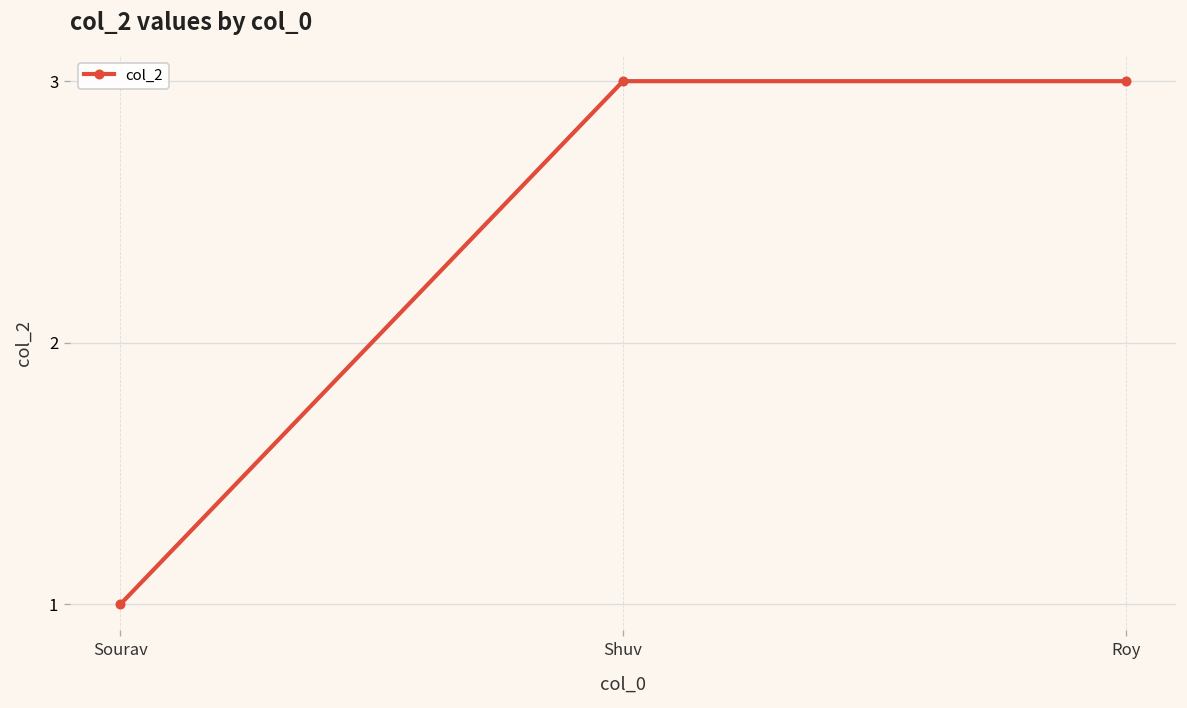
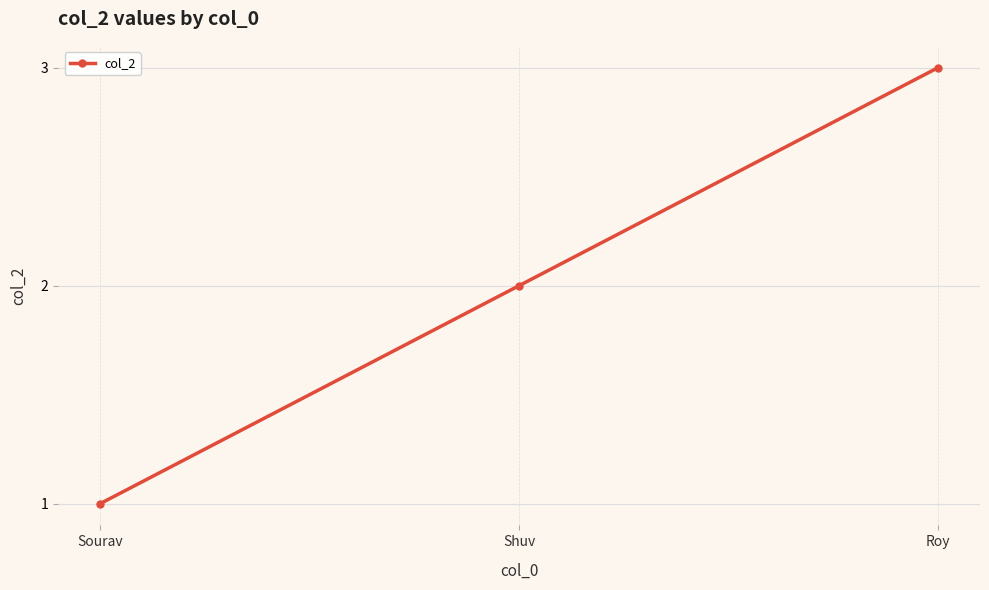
Shuv: 3 -> 2
